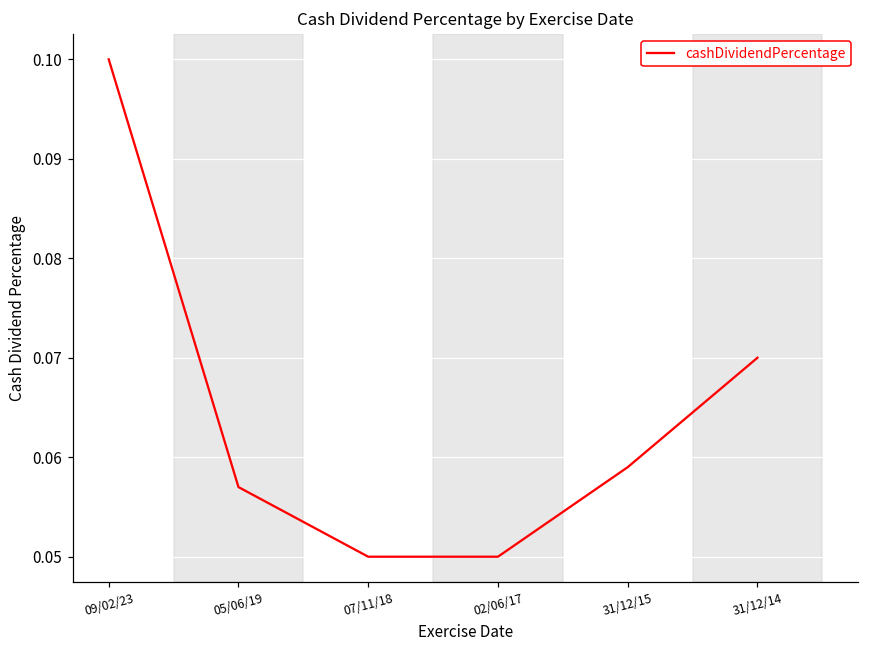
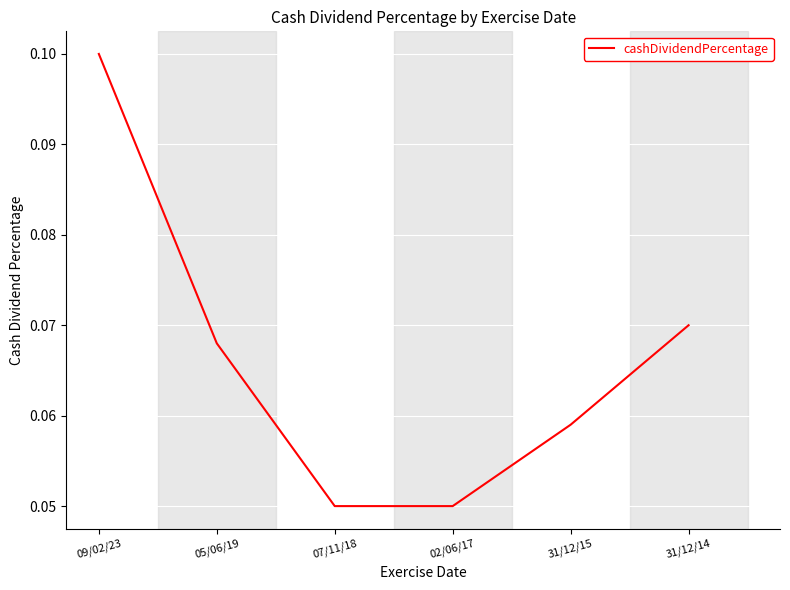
05/06/19: 0.057 -> 0.068
